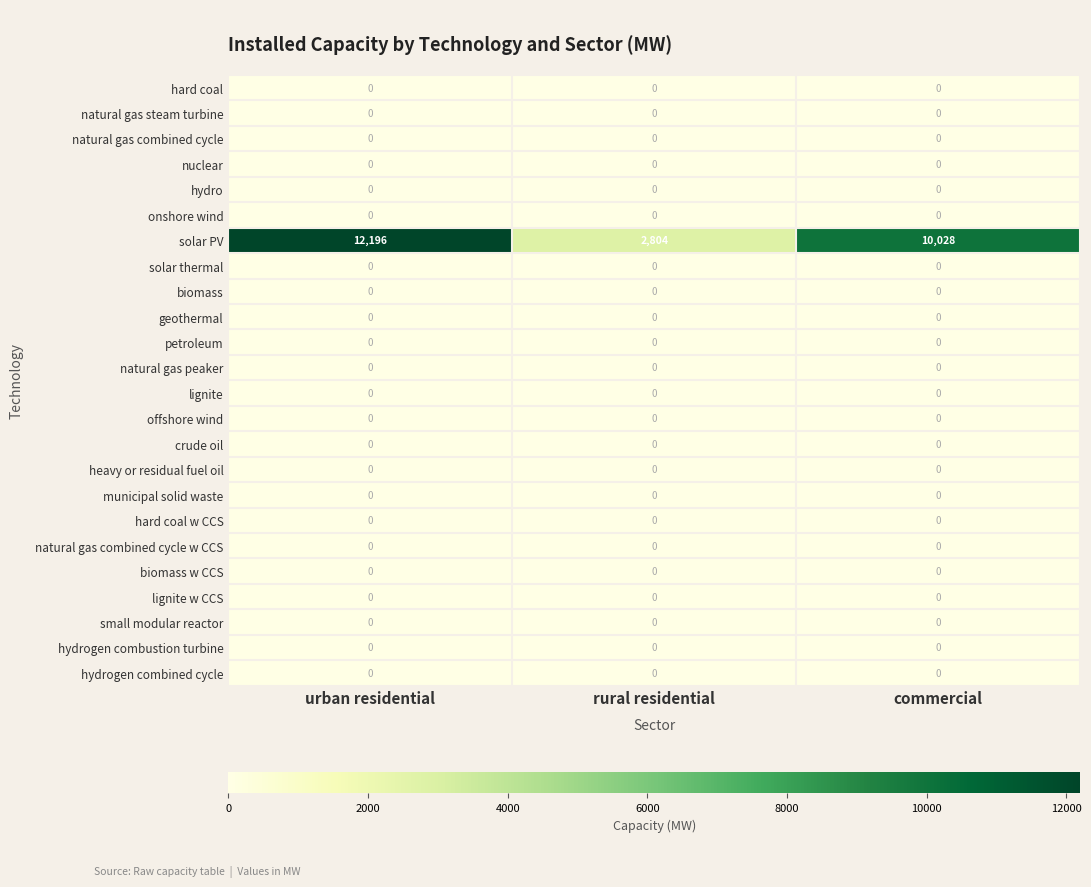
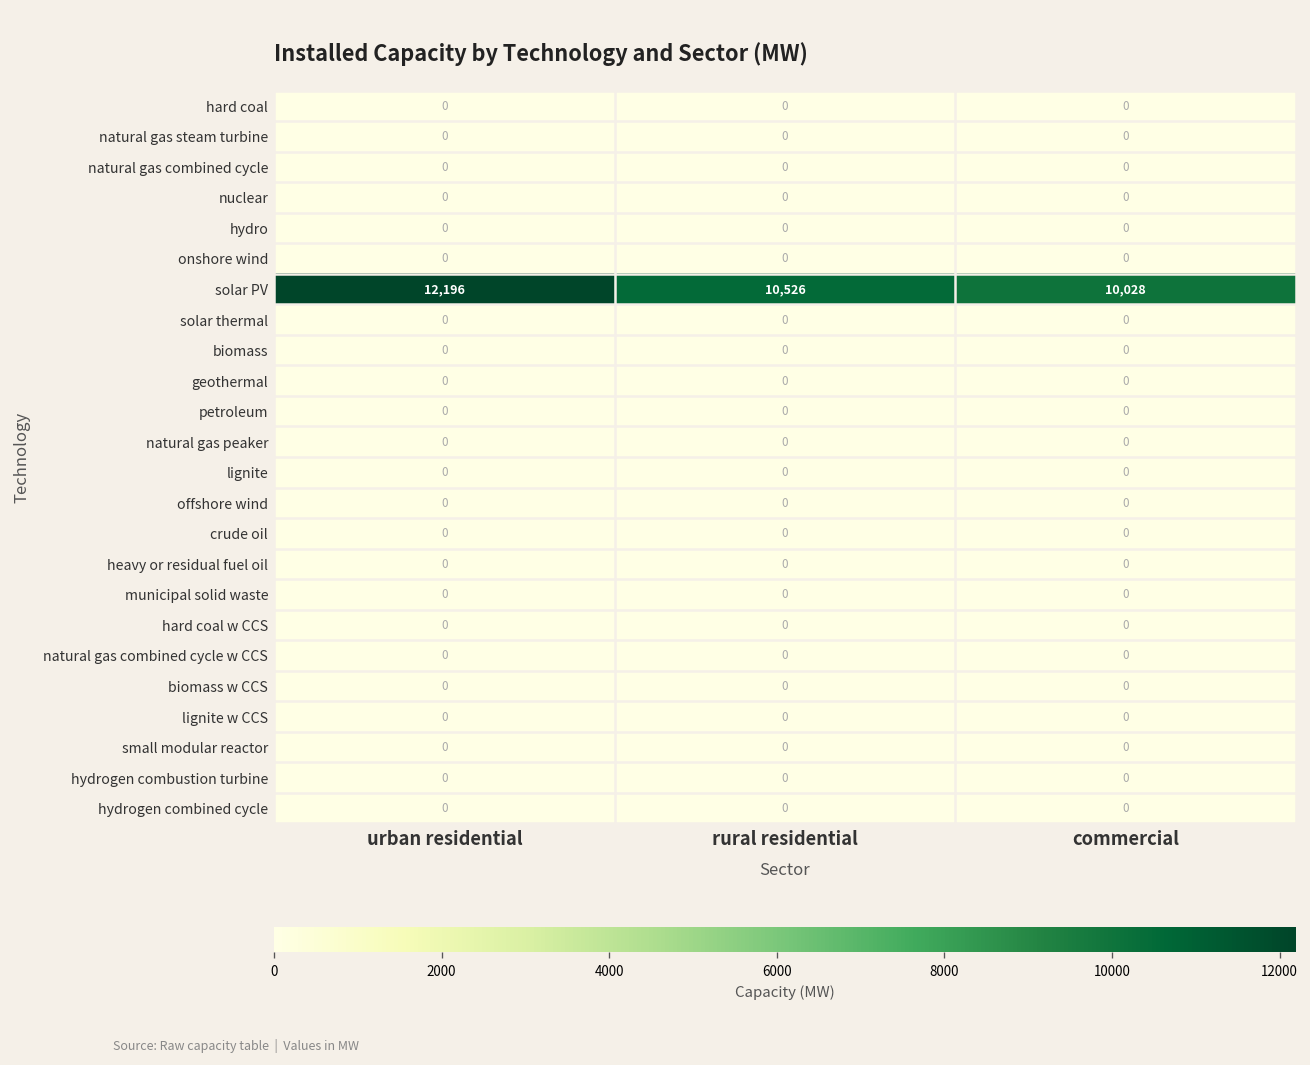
solar PV, rural residential: 2,804 -> 10,526
